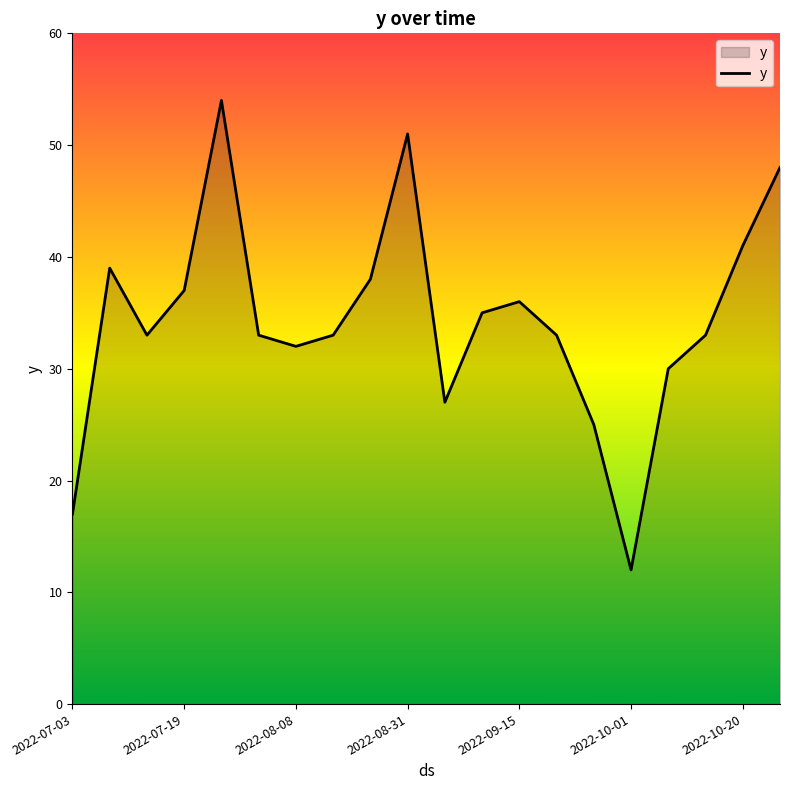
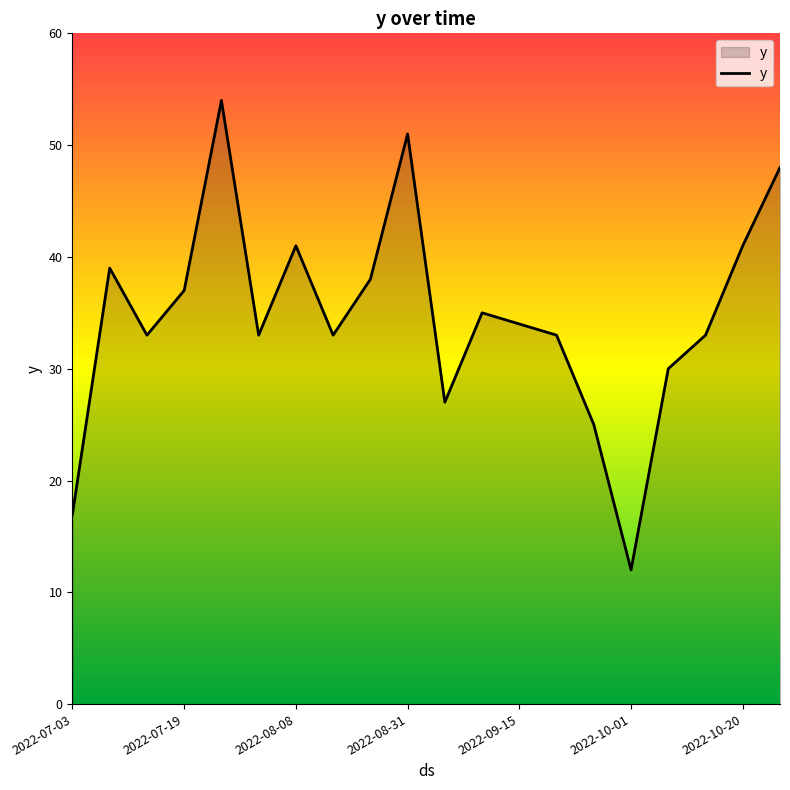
2022-08-08: 32 -> 41
2022-09-15: 36 -> 34
